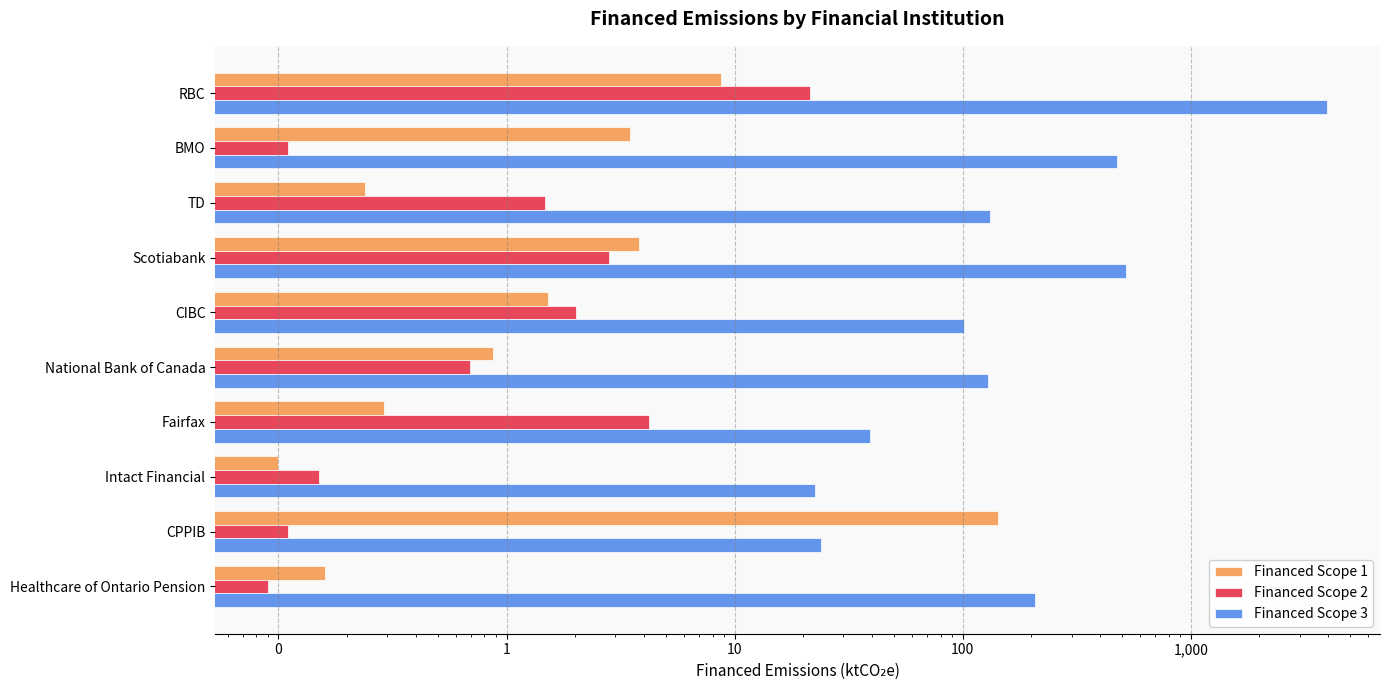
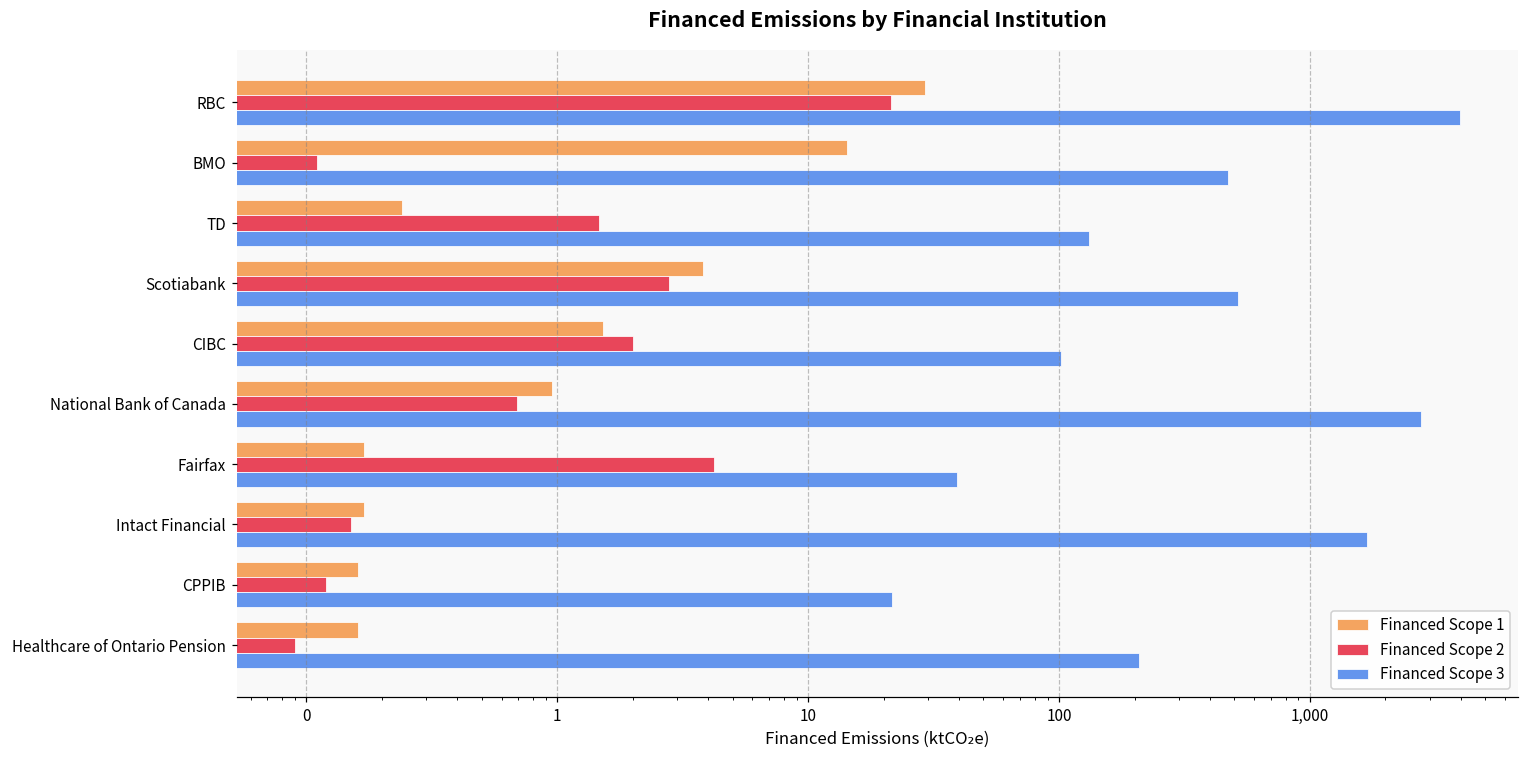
Financed Scope 1, RBC: 8.7 -> 29
Financed Scope 1, BMO: 3.5 -> 14
Financed Scope 1, National Bank of Canada: 0.87 -> 0.95
Financed Scope 3, National Bank of Canada: 130 -> 2,800
Financed Scope 1, Fairfax: 0.29 -> 0.17
Financed Scope 1, Intact Financial: 0.10 -> 0.17
Financed Scope 3, Intact Financial: 23 -> 1,700
Financed Scope 1, CPPIB: 140 -> 0.16
Financed Scope 2, CPPIB: 0.11 -> 0.12
Financed Scope 3, CPPIB: 24 -> 22
